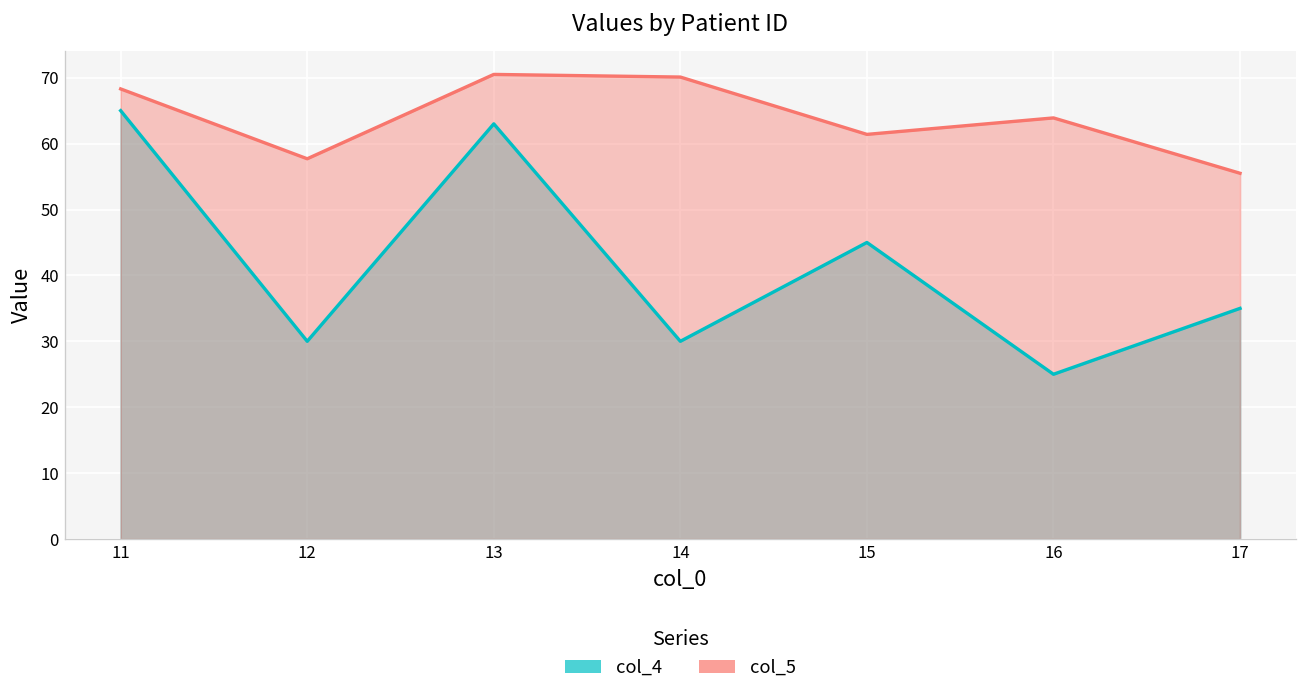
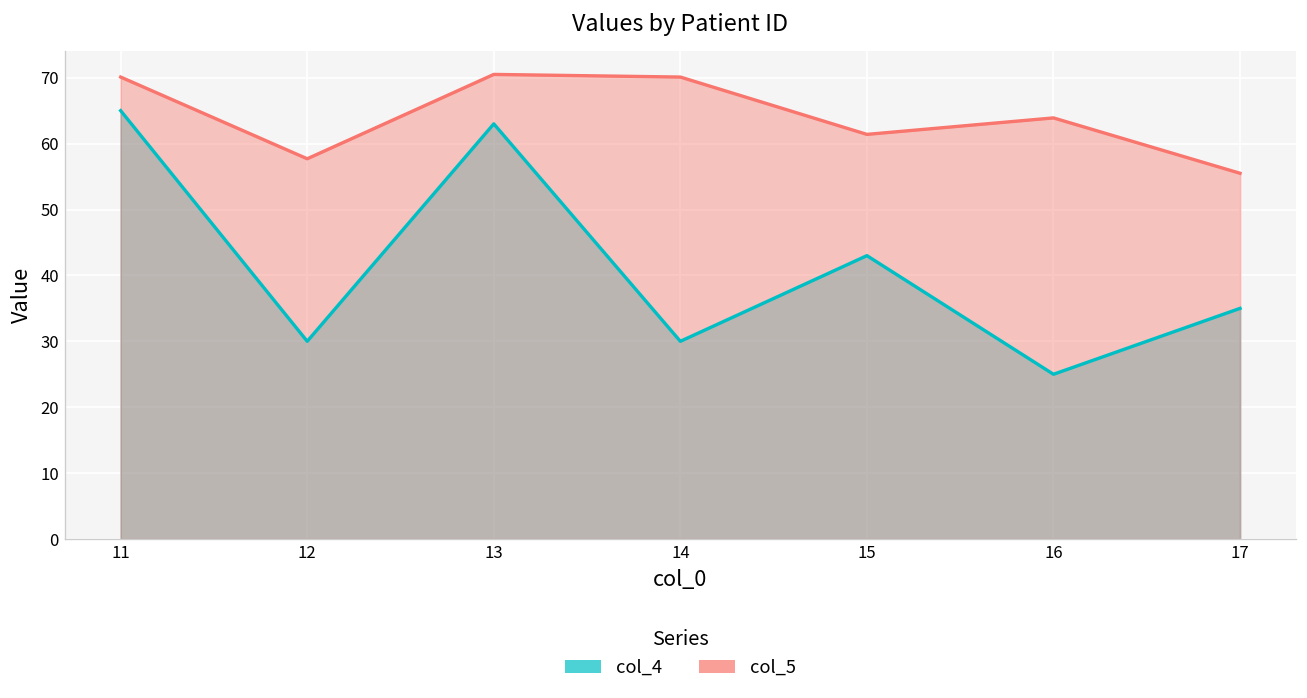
col_5, 11: 68 -> 70
col_4, 15: 45 -> 43
